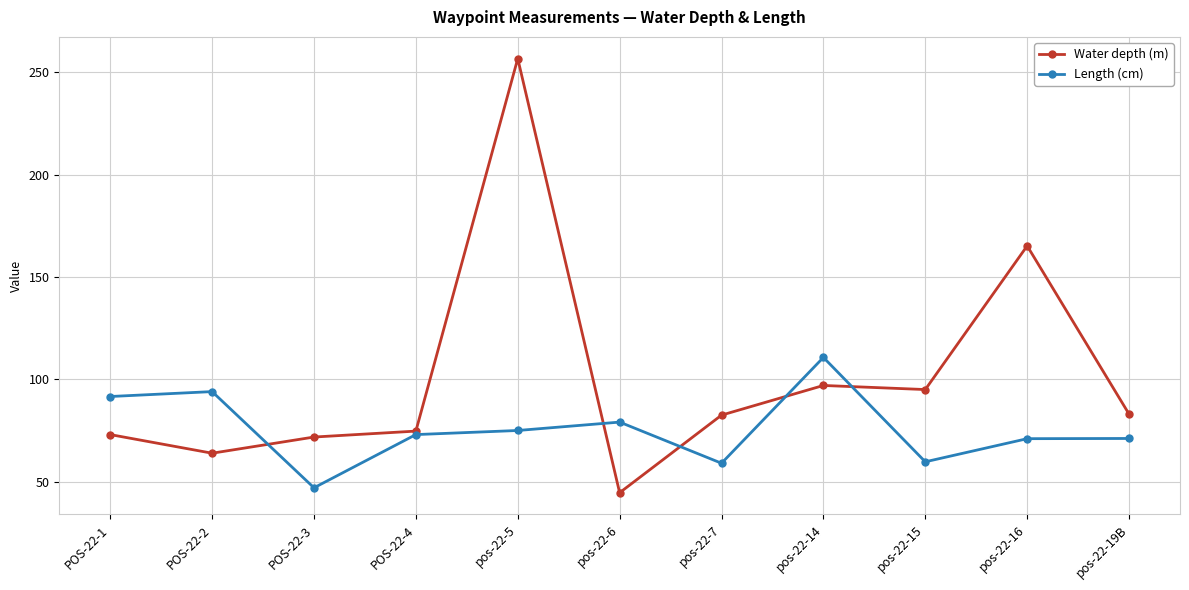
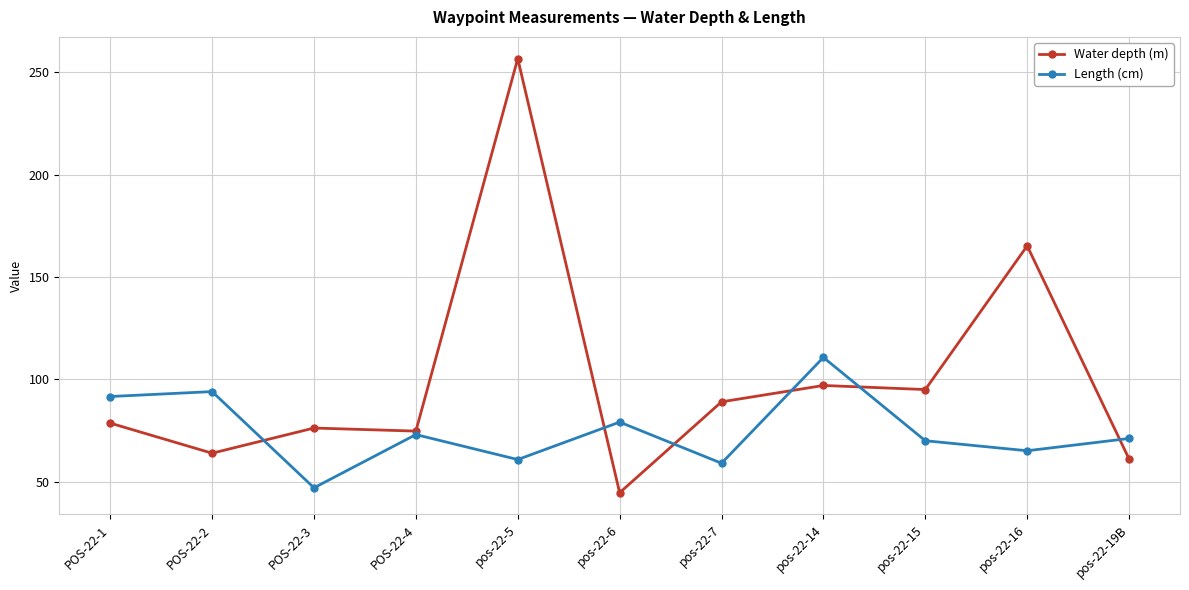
Water depth (m), POS-22-1: 73 -> 79
Water depth (m), POS-22-3: 72 -> 76
Length (cm), pos-22-5: 75 -> 61
Water depth (m), pos-22-7: 83 -> 89
Length (cm), pos-22-15: 60 -> 70
Length (cm), pos-22-16: 71 -> 65
Water depth (m), pos-22-19B: 83 -> 61
